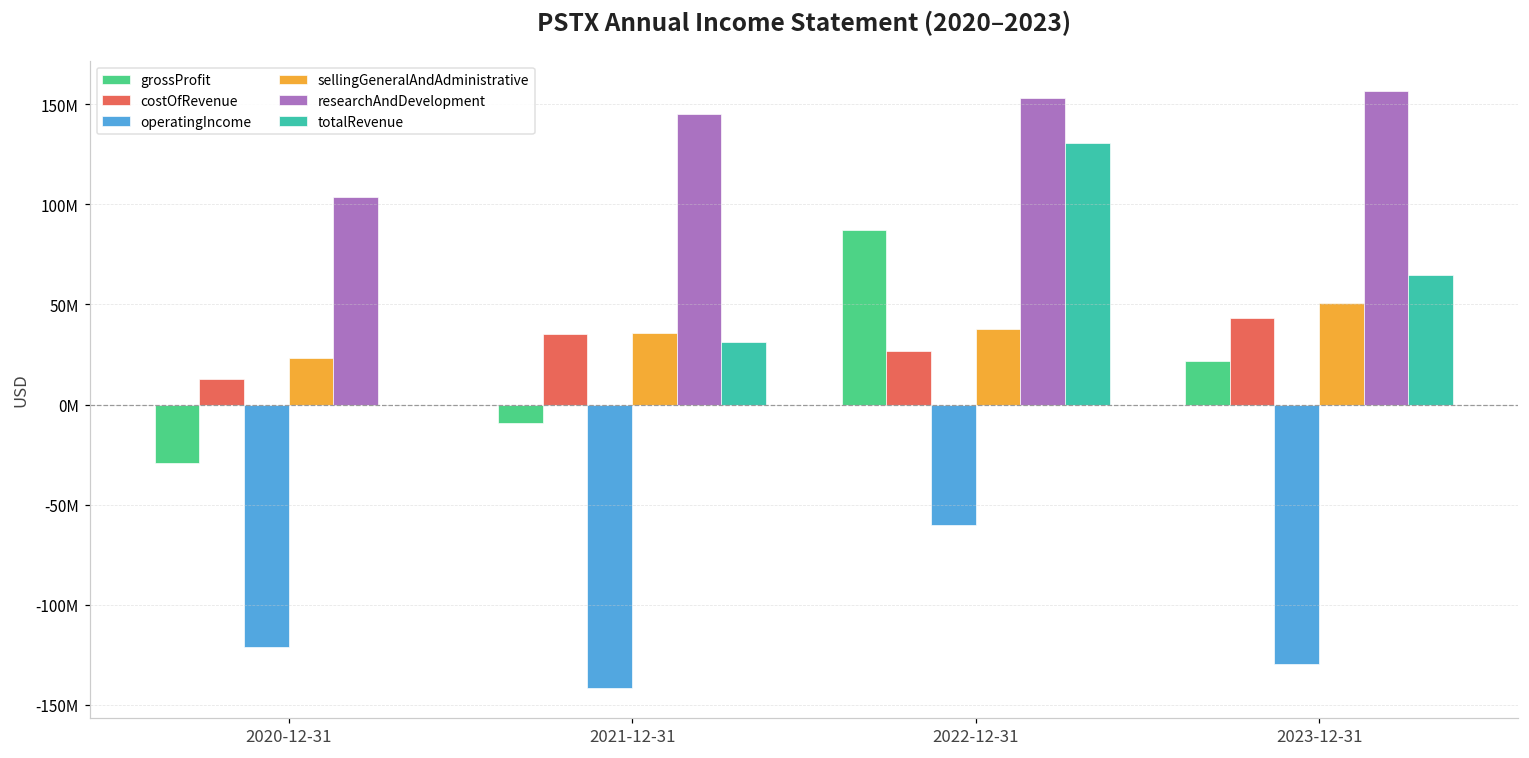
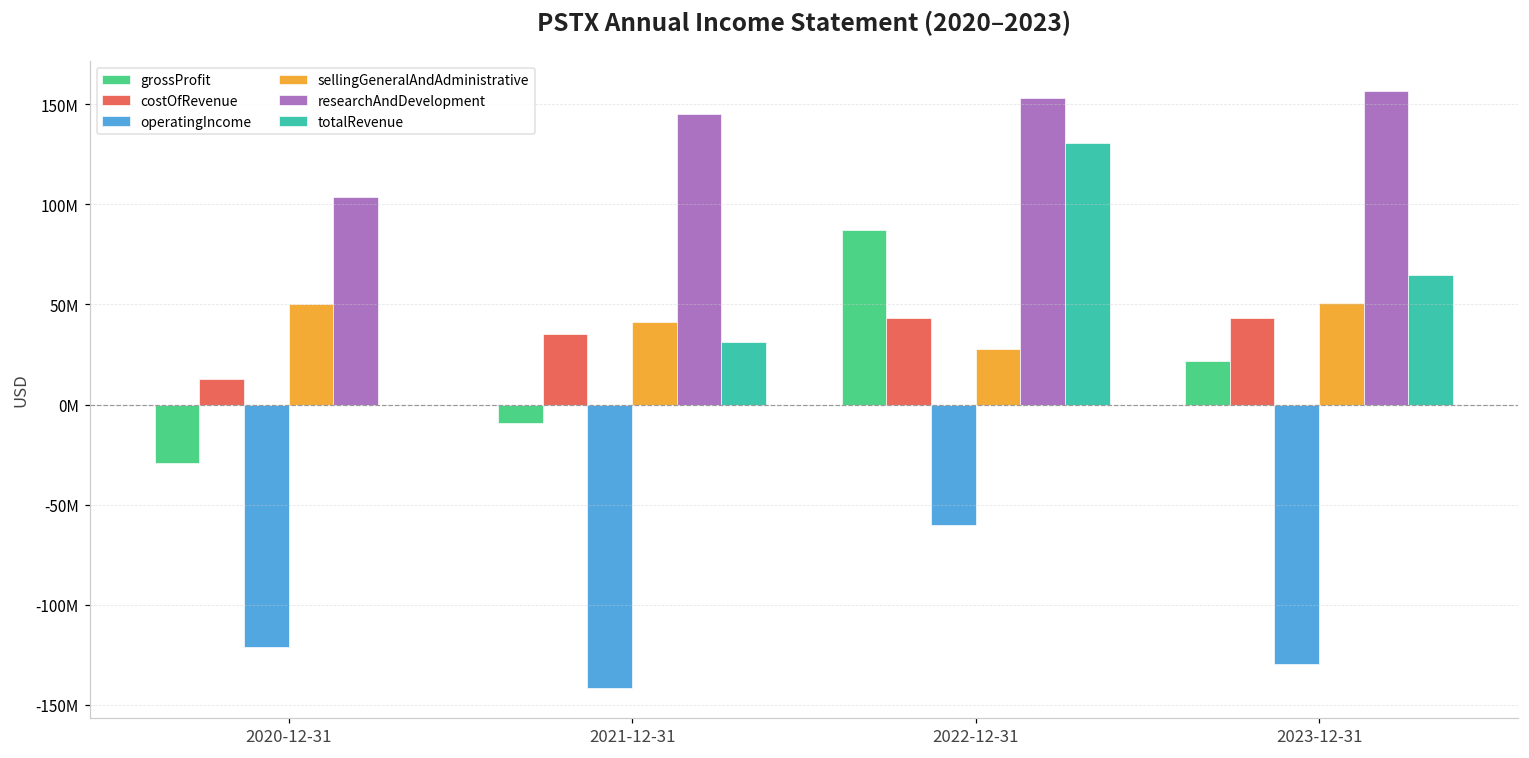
sellingGeneralAndAdministrative, 2020-12-31: 23000000 -> 50000000
sellingGeneralAndAdministrative, 2021-12-31: 36000000 -> 41000000
costOfRevenue, 2022-12-31: 27000000 -> 43000000
sellingGeneralAndAdministrative, 2022-12-31: 38000000 -> 28000000
